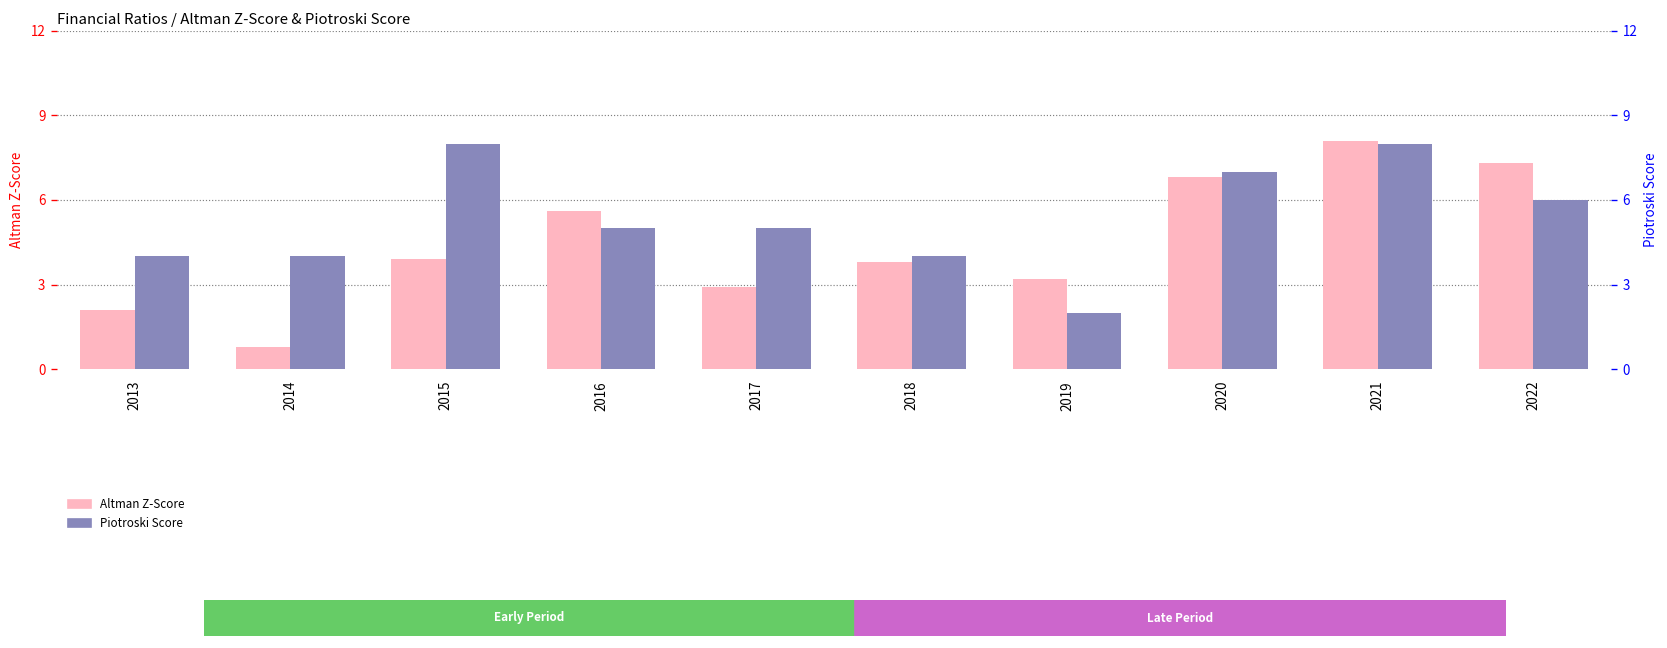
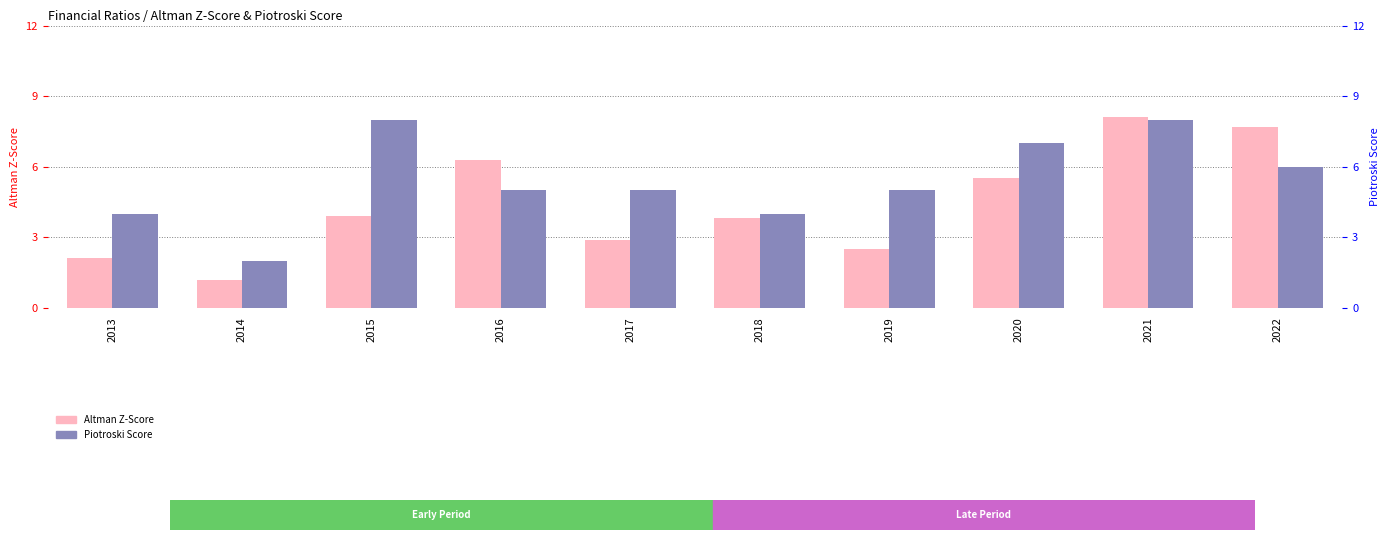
Altman Z-Score, 2014: 0.8 -> 1.2
Altman Z-Score, 2016: 5.6 -> 6.3
Altman Z-Score, 2019: 3.2 -> 2.5
Altman Z-Score, 2020: 6.8 -> 5.5
Altman Z-Score, 2022: 7.3 -> 7.7
Piotroski Score, 2014: 4 -> 2
Piotroski Score, 2019: 2 -> 5
